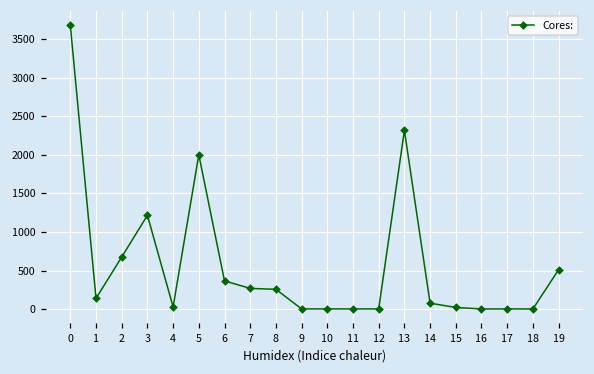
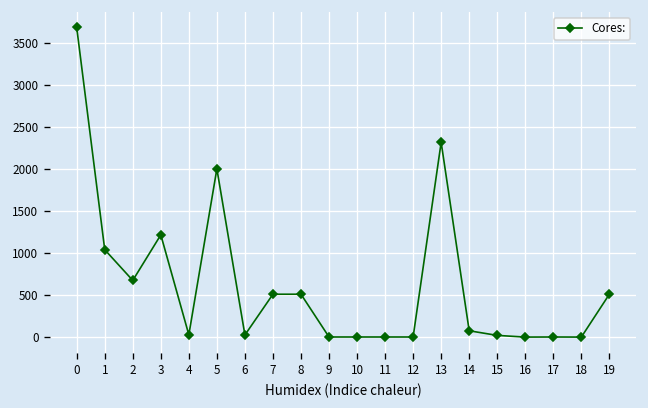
1: 100 -> 1000
6: 400 -> 0
7: 300 -> 500
8: 300 -> 500
